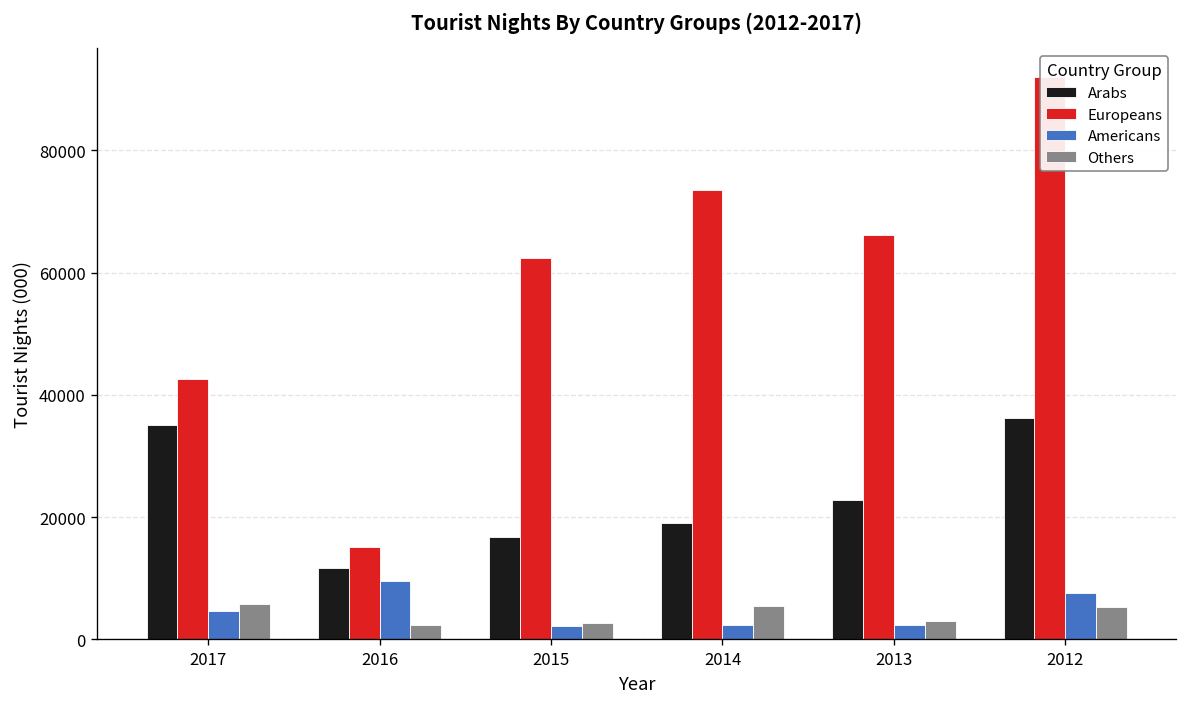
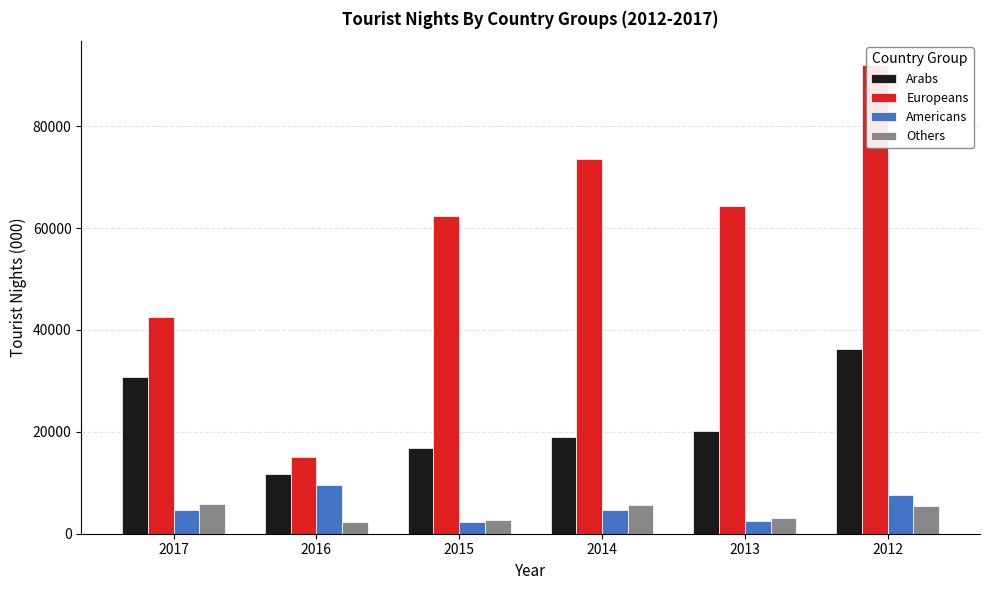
Arabs, 2017: 35000 -> 31000
Americans, 2014: 2000 -> 5000
Arabs, 2013: 23000 -> 20000
Europeans, 2013: 66000 -> 64000
